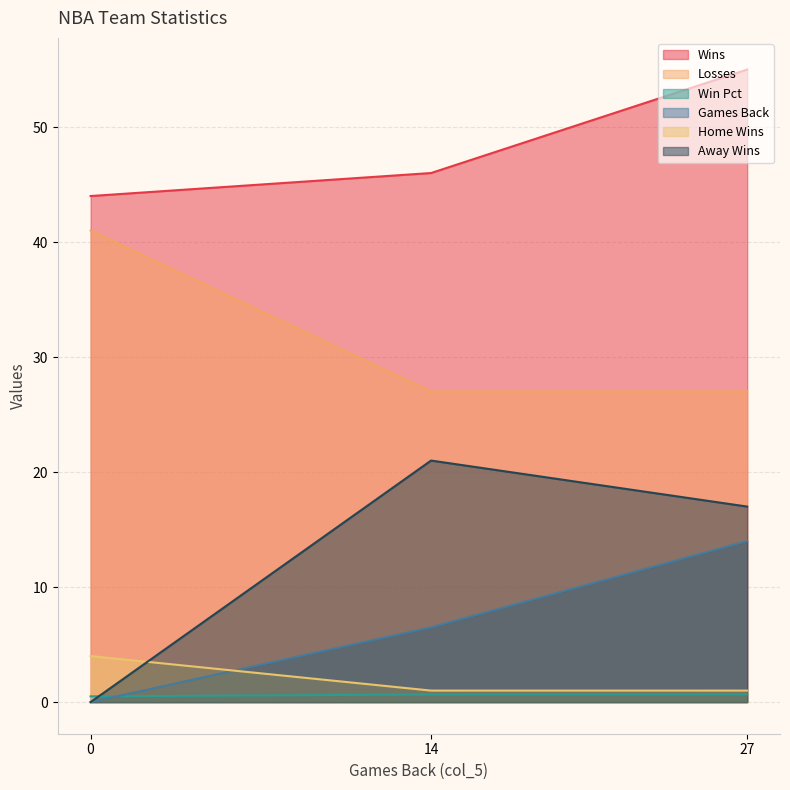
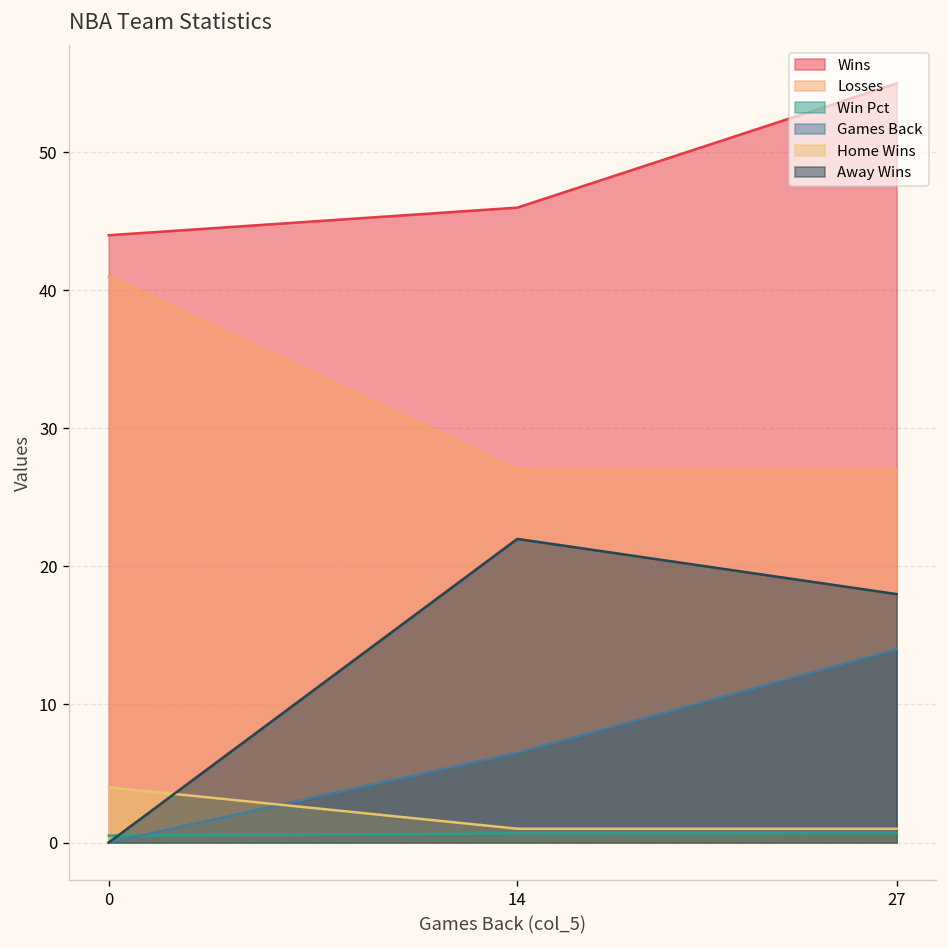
Away Wins, 14: 21 -> 22
Away Wins, 27: 17 -> 18
